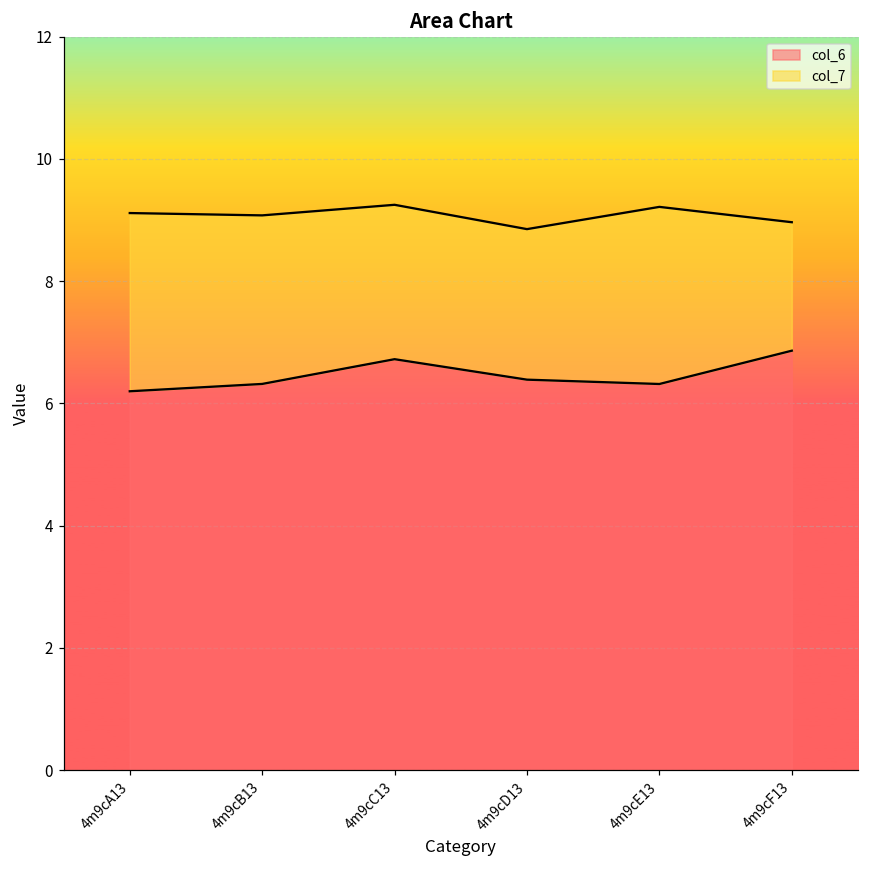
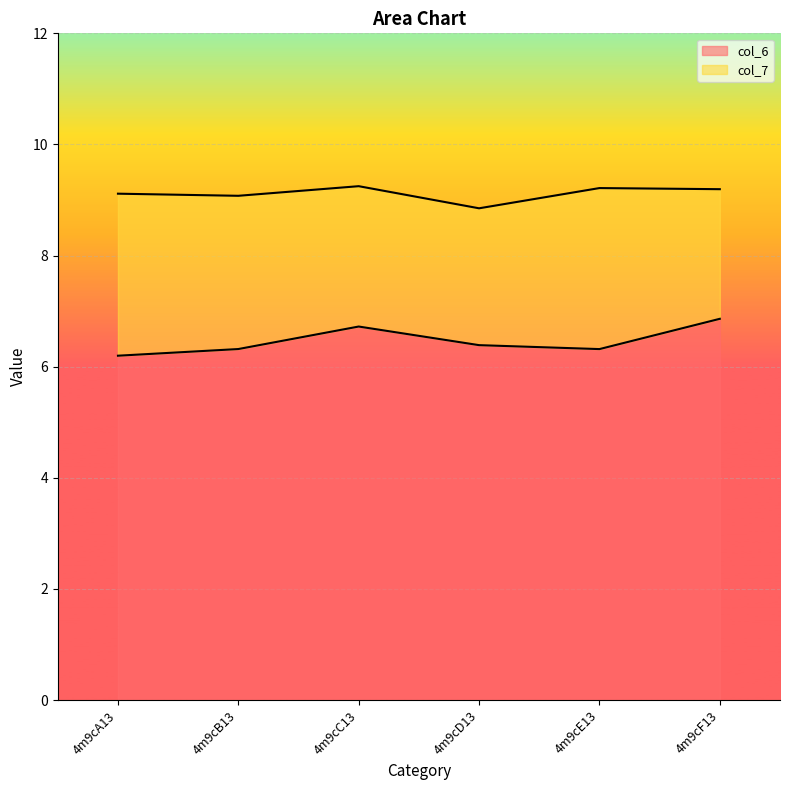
col_7, 4m9cF13: 9.0 -> 9.2
